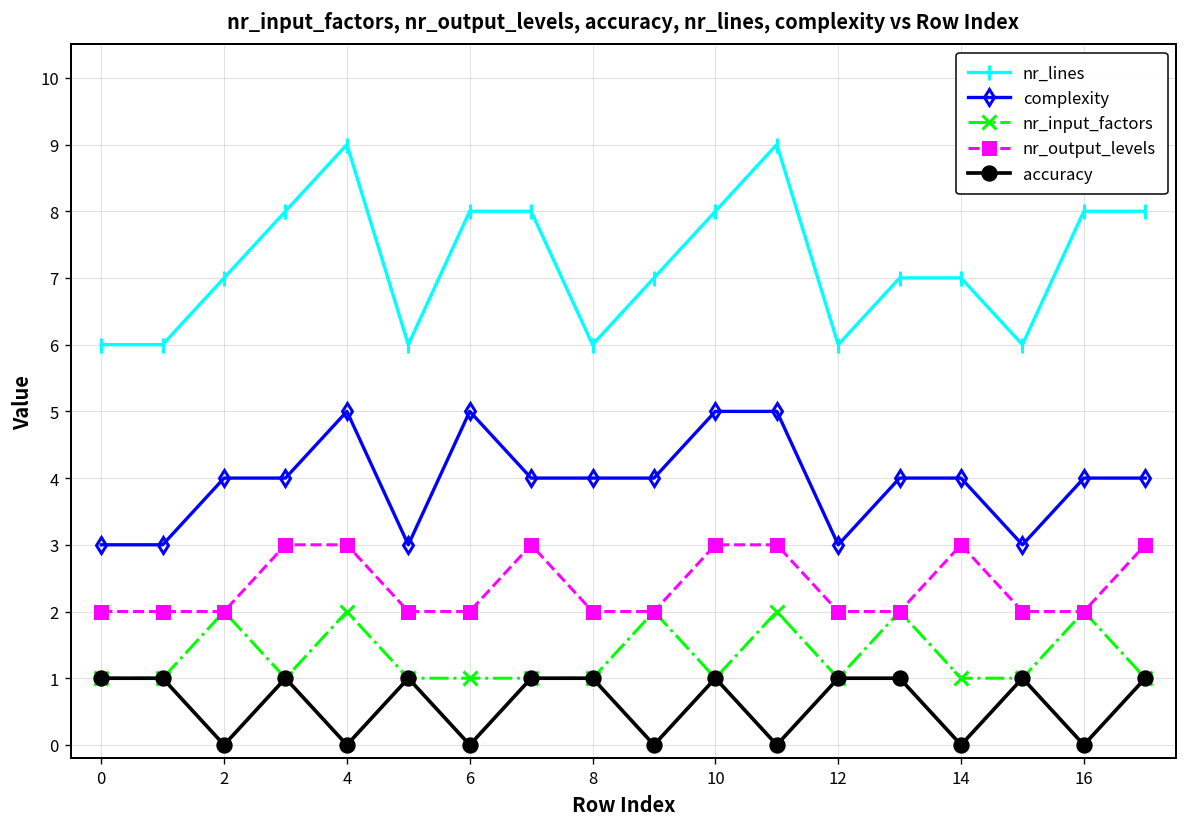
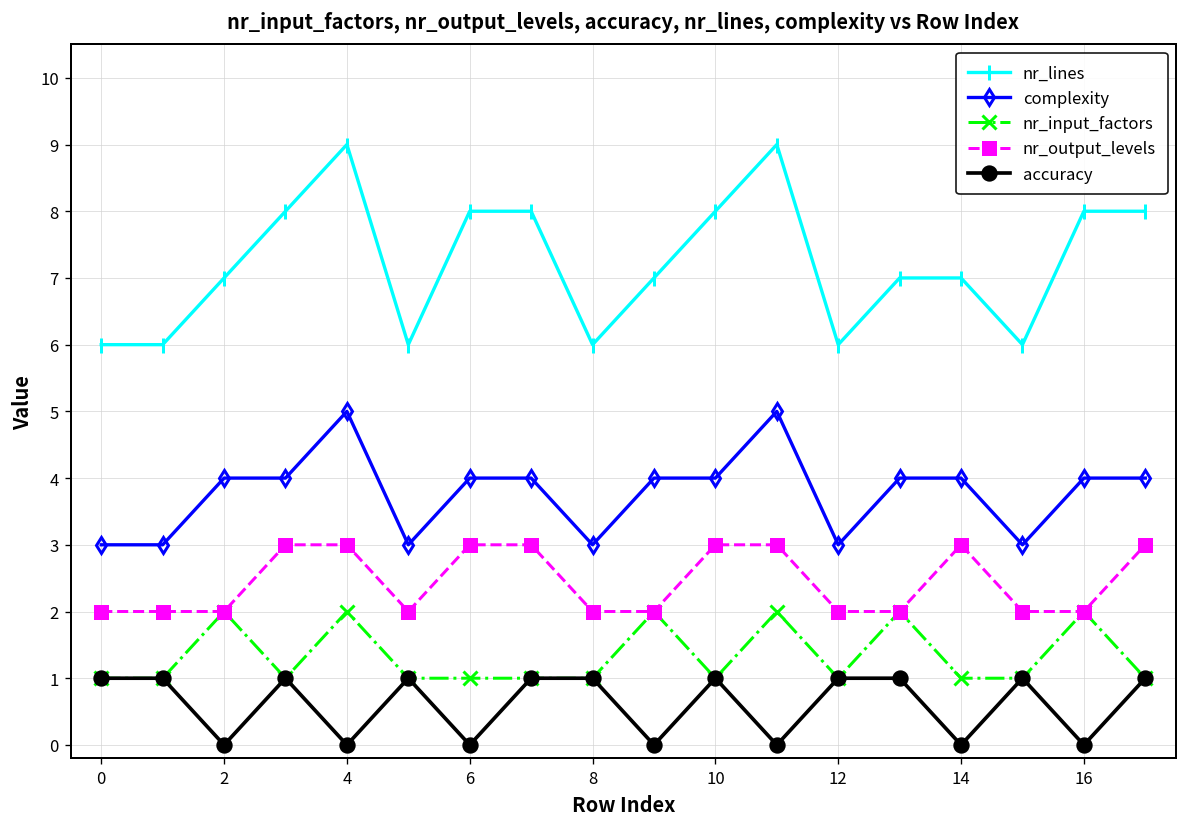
complexity, 6: 5 -> 4
nr_output_levels, 6: 2 -> 3
complexity, 8: 4 -> 3
complexity, 10: 5 -> 4
